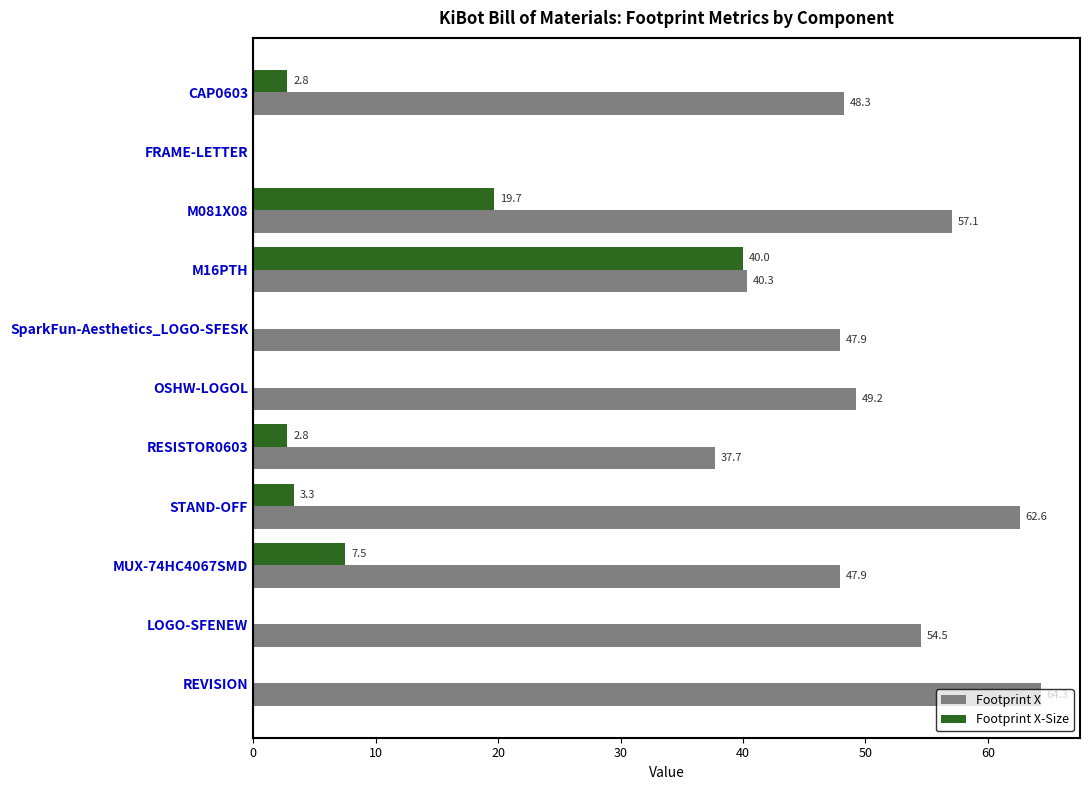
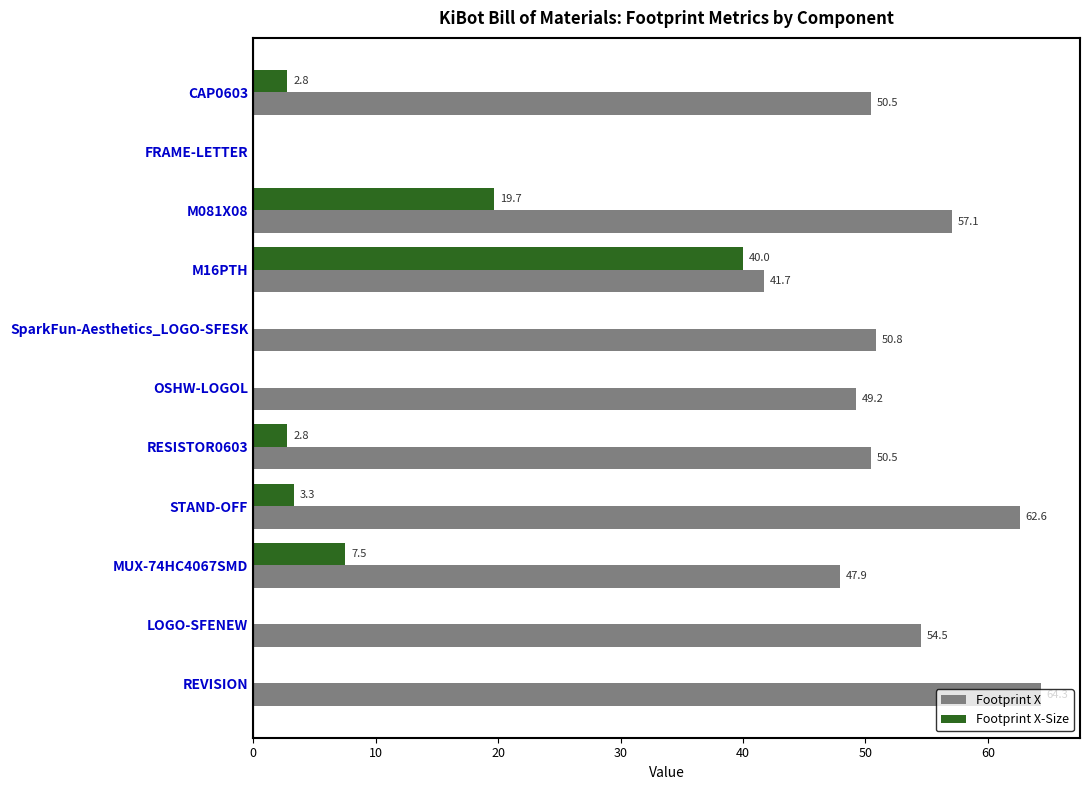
Footprint X, CAP0603: 48.3 -> 50.5
Footprint X, M16PTH: 40.3 -> 41.7
Footprint X, SparkFun-Aesthetics_LOGO-SFESK: 47.9 -> 50.8
Footprint X, RESISTOR0603: 37.7 -> 50.5
